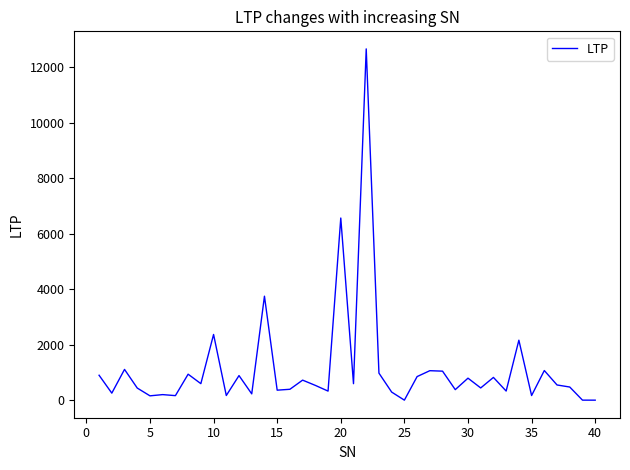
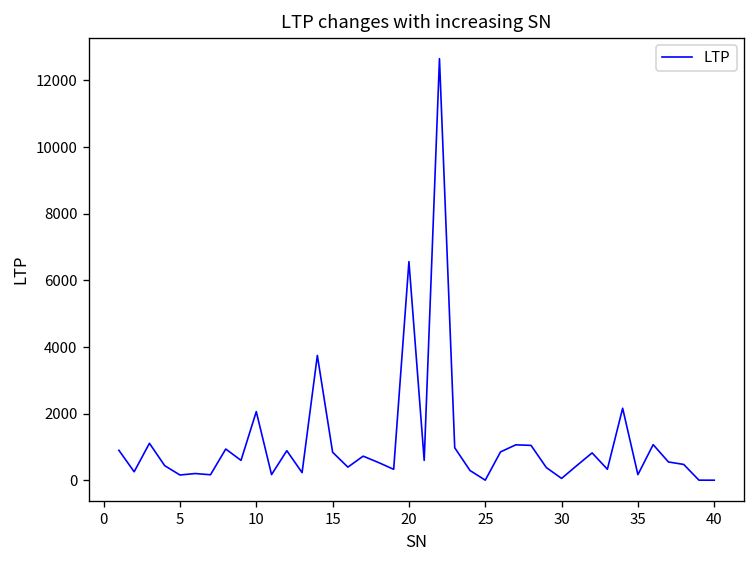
10: 2400 -> 2100
15: 400 -> 800
30: 800 -> 100
